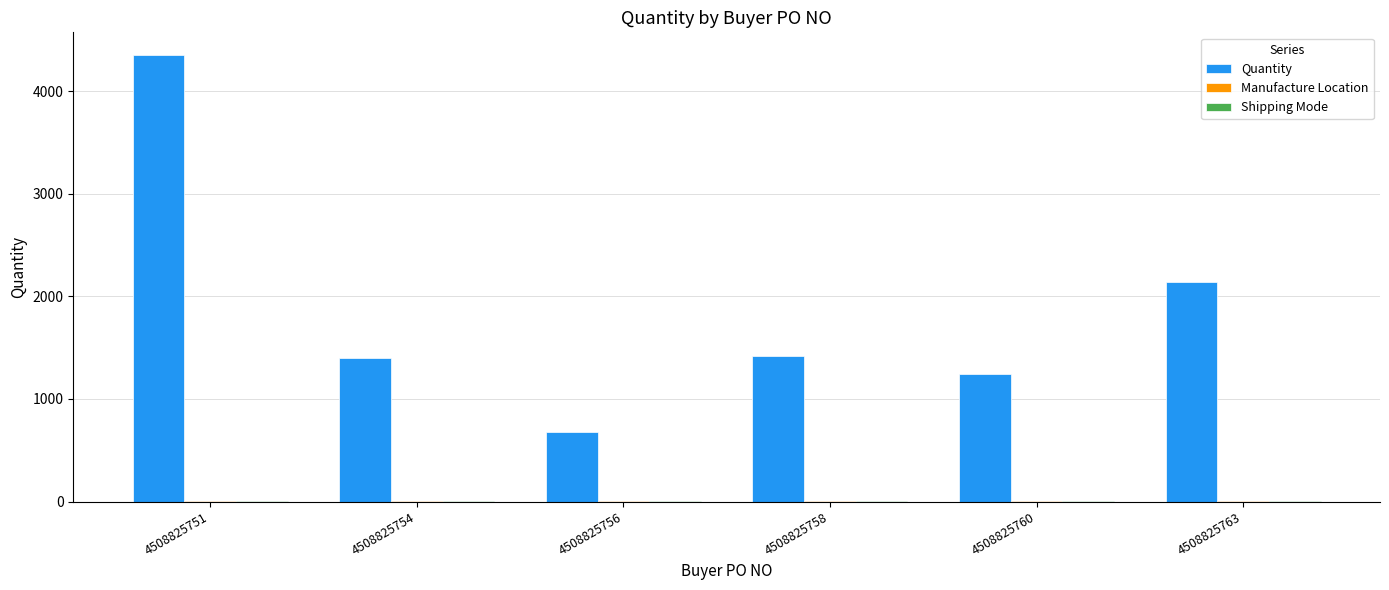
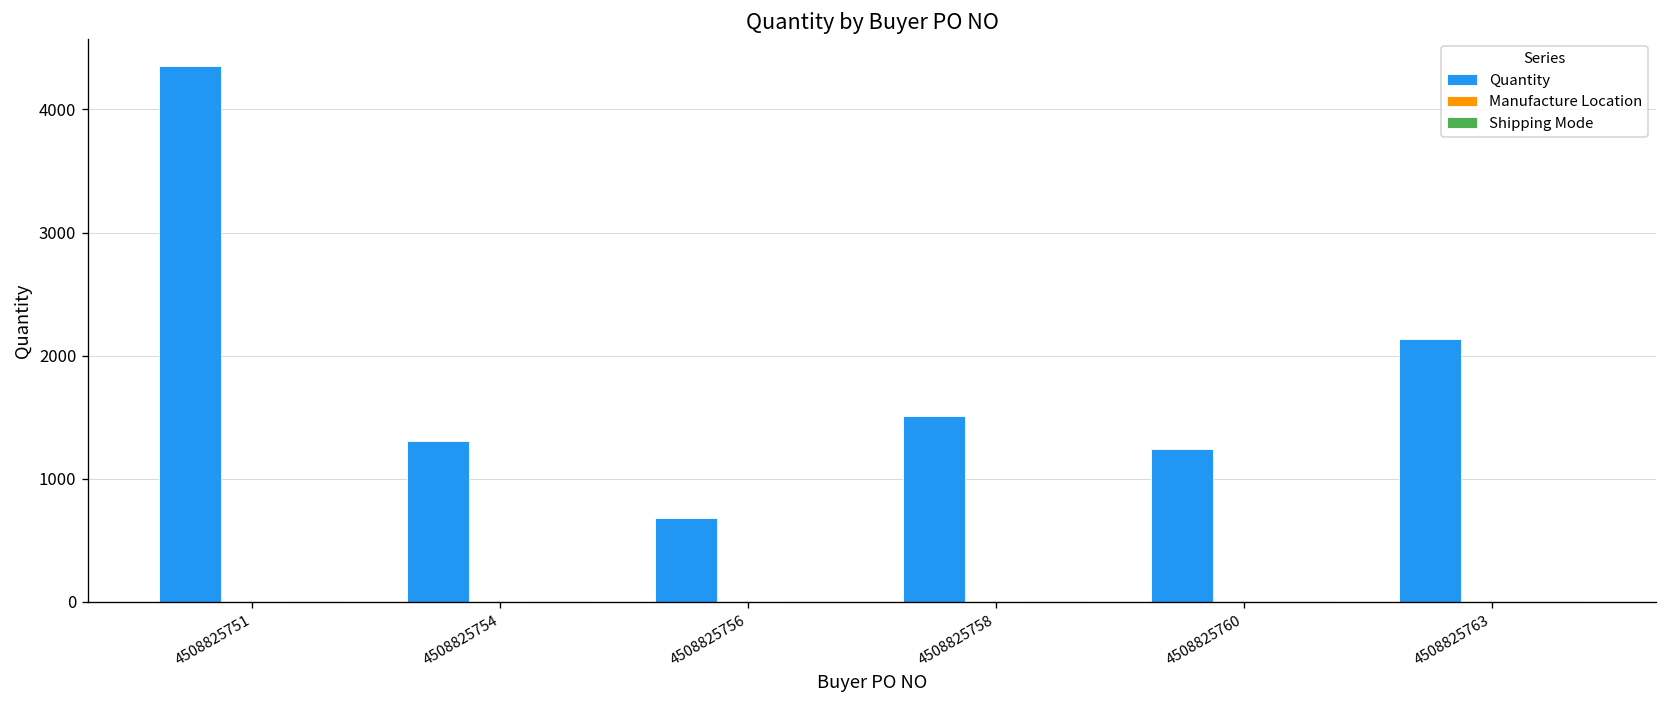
Quantity, 4508825754: 1400 -> 1310
Quantity, 4508825758: 1420 -> 1510
